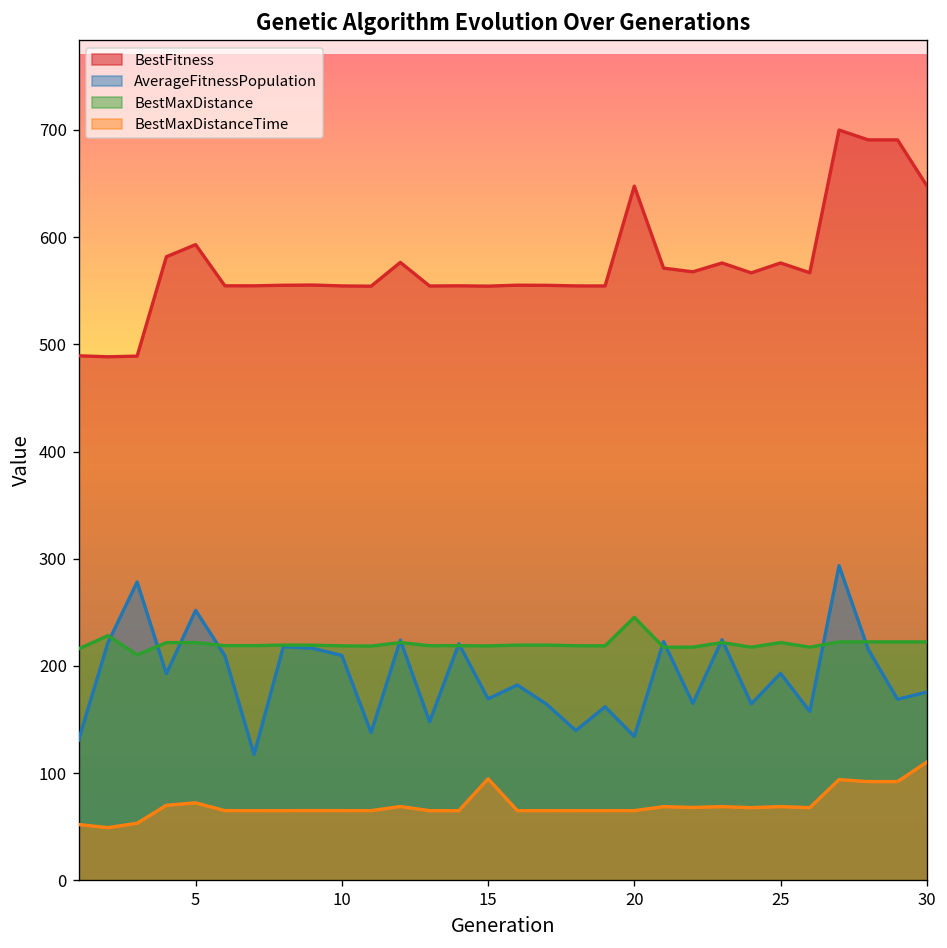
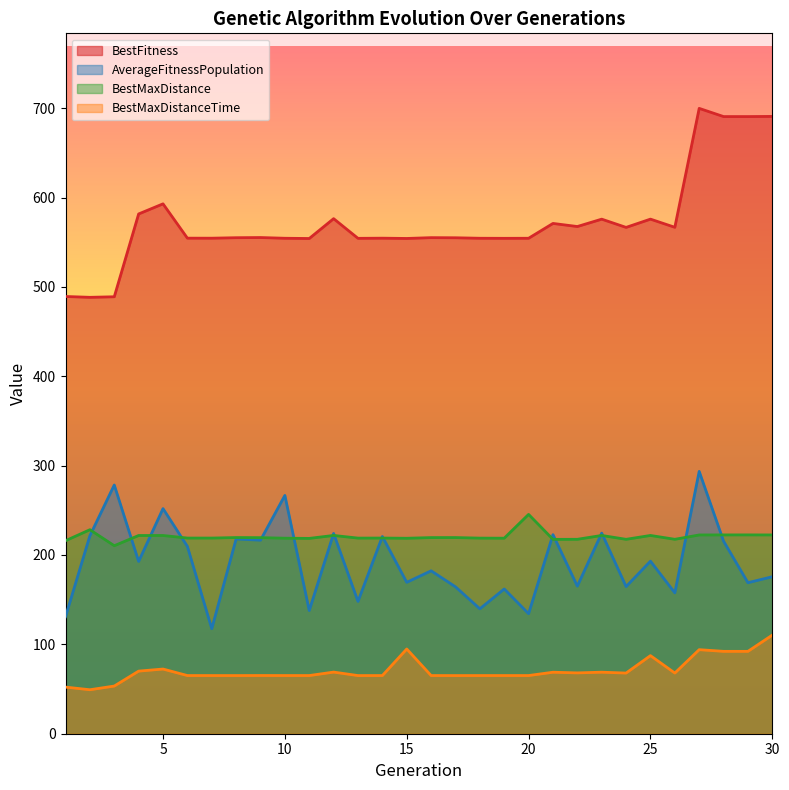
AverageFitnessPopulation, 10: 210 -> 270
BestFitness, 20: 650 -> 550
BestMaxDistanceTime, 25: 70 -> 90
BestFitness, 30: 650 -> 690
